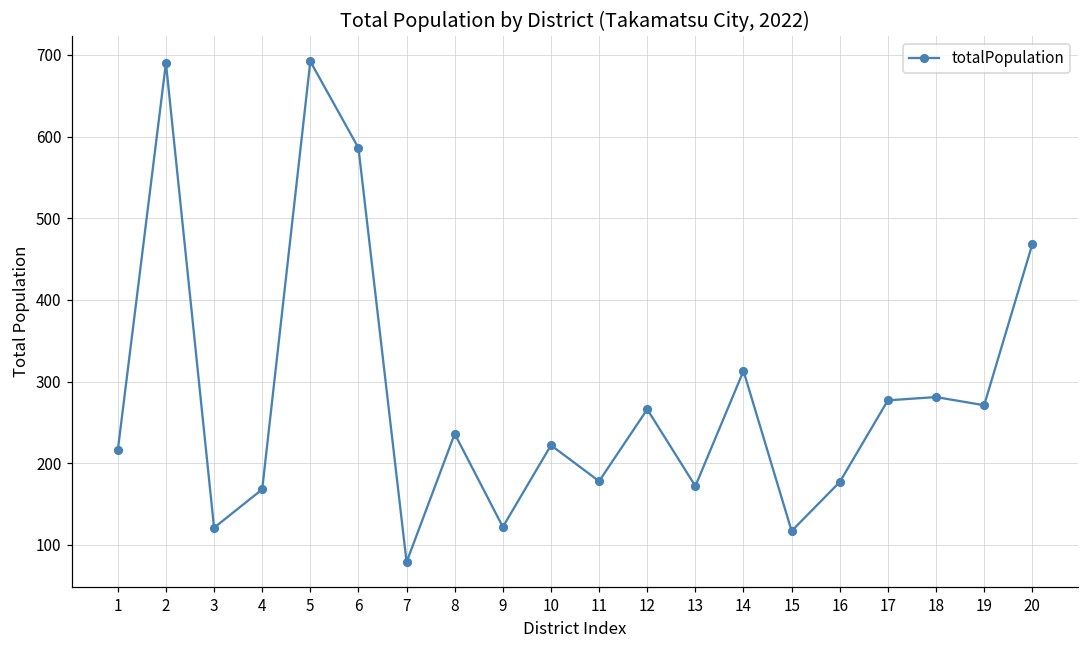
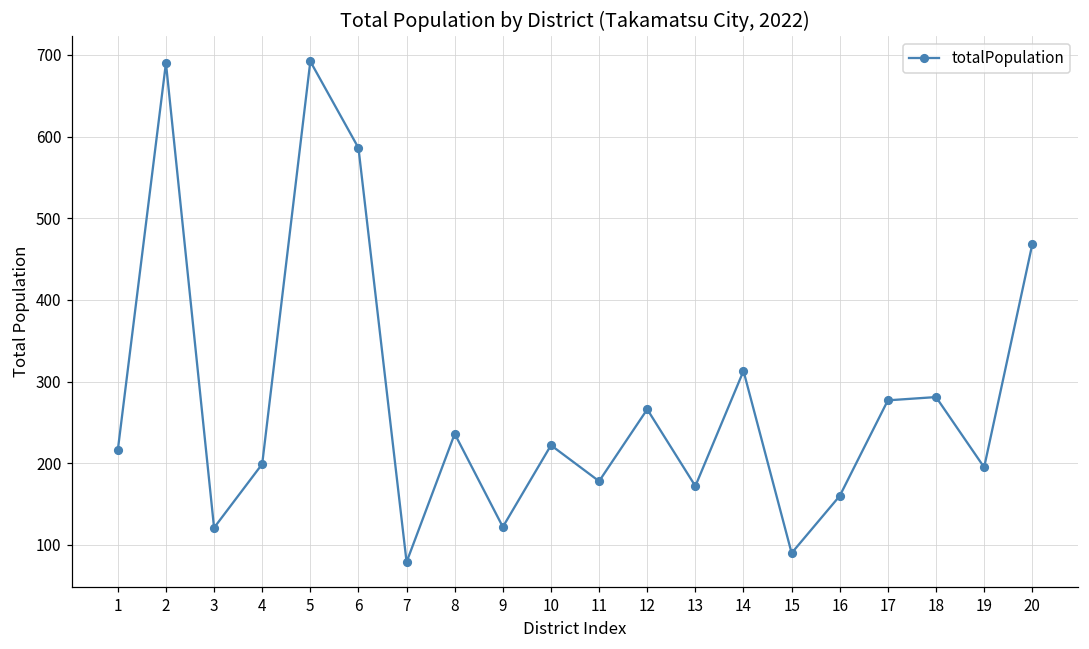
4: 170 -> 200
15: 120 -> 90
16: 180 -> 160
19: 270 -> 200
